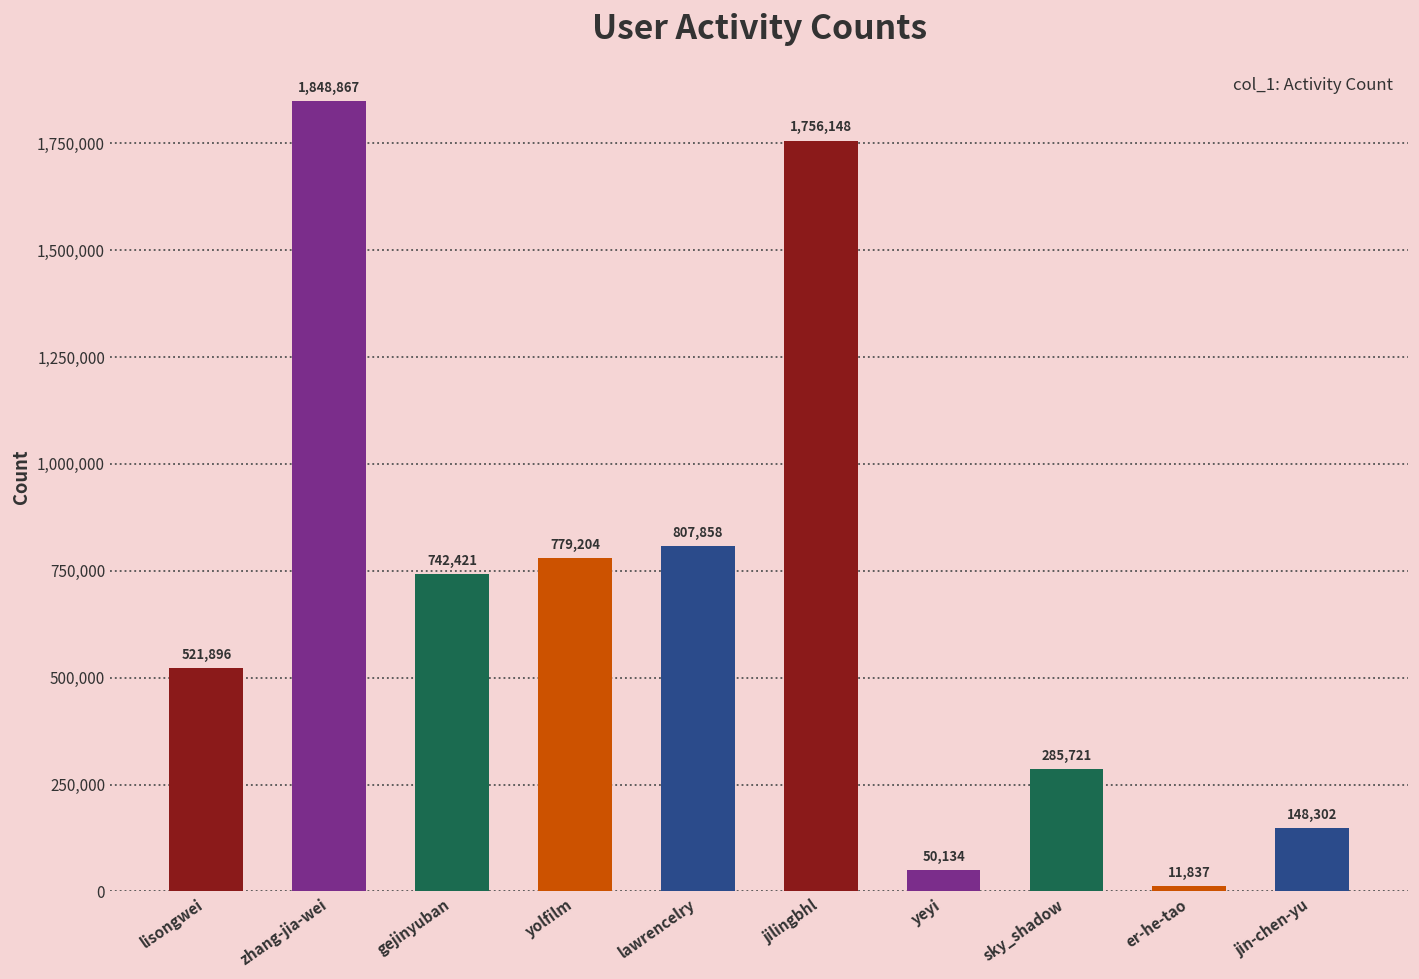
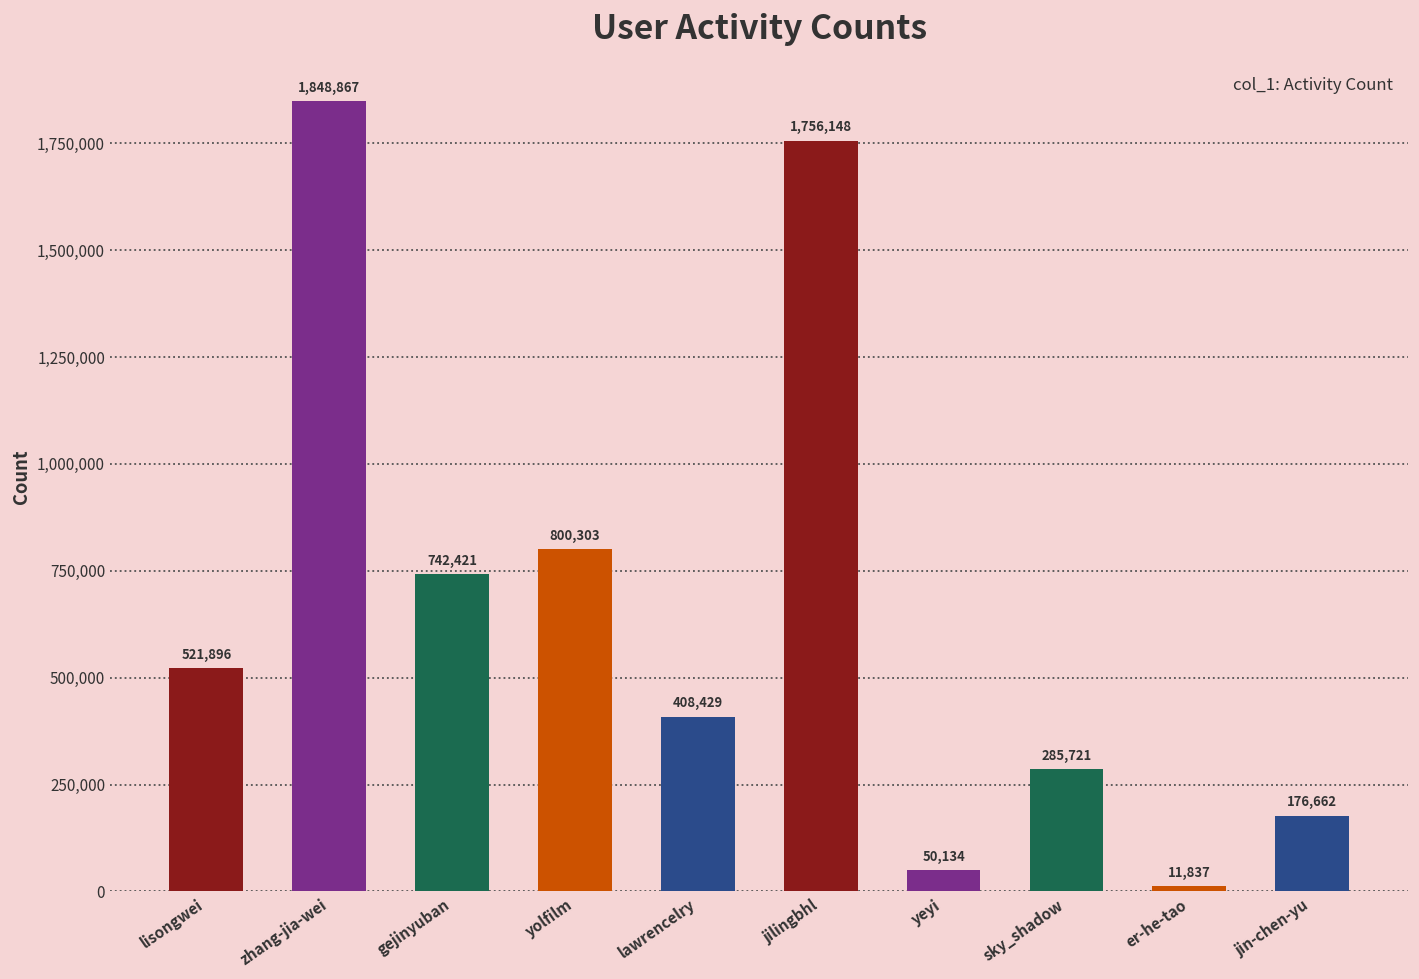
yolfilm: 779,204 -> 800,303
lawrencelry: 807,858 -> 408,429
jin-chen-yu: 148,302 -> 176,662
